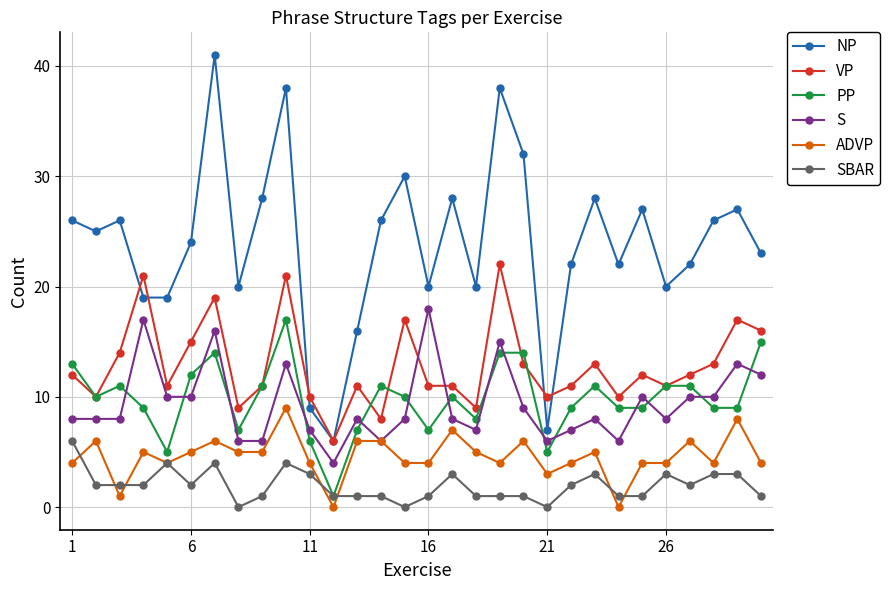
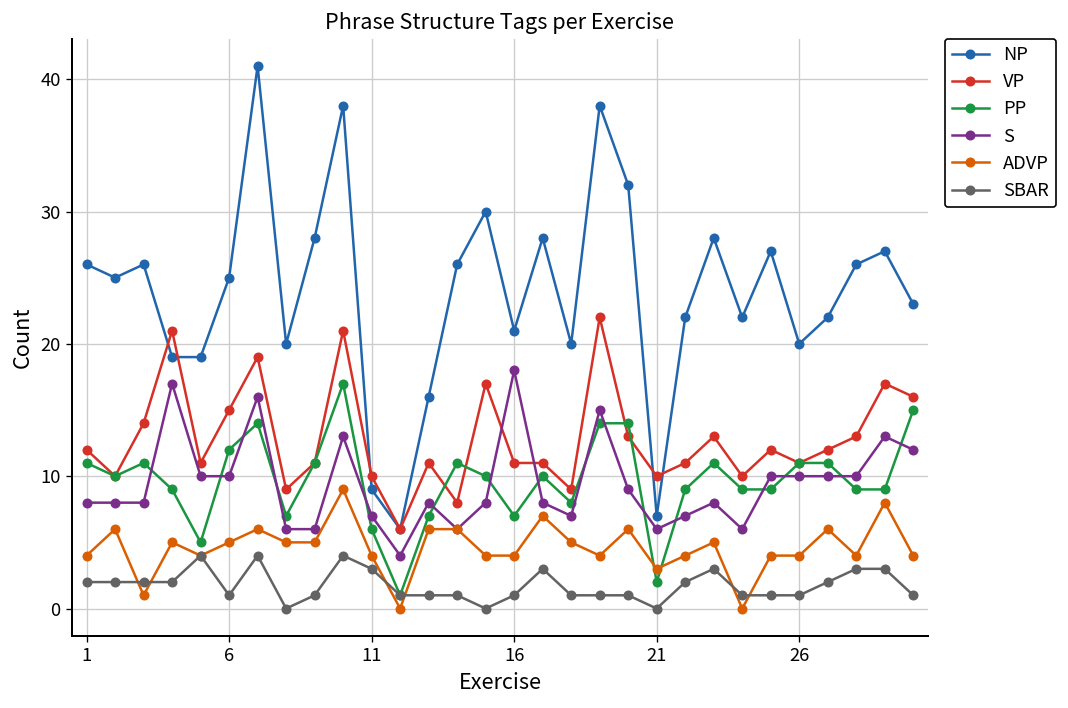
PP, 1: 13 -> 11
SBAR, 1: 6 -> 2
NP, 6: 24 -> 25
SBAR, 6: 2 -> 1
NP, 16: 20 -> 21
PP, 21: 5 -> 2
S, 26: 8 -> 10
SBAR, 26: 3 -> 1
